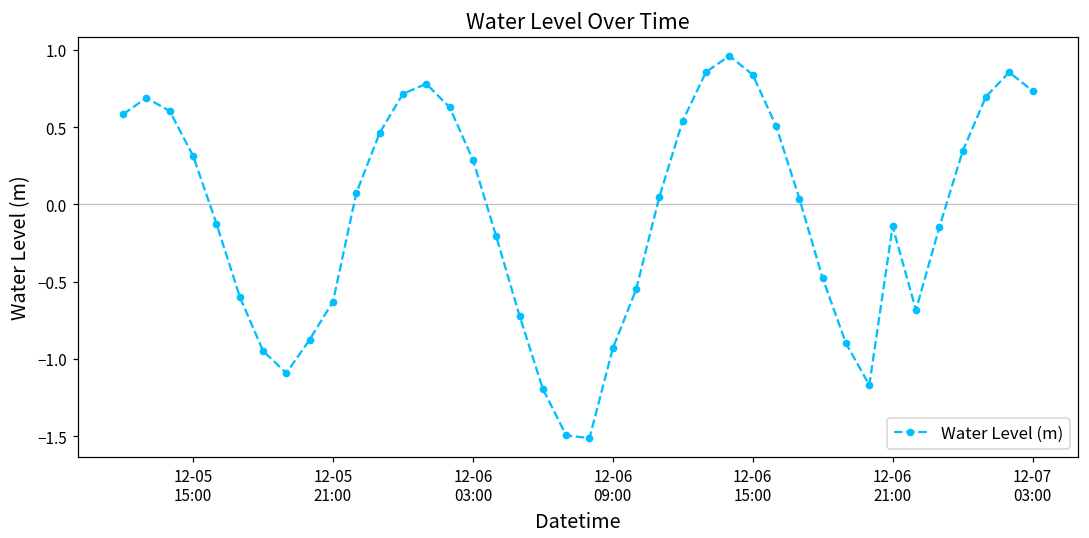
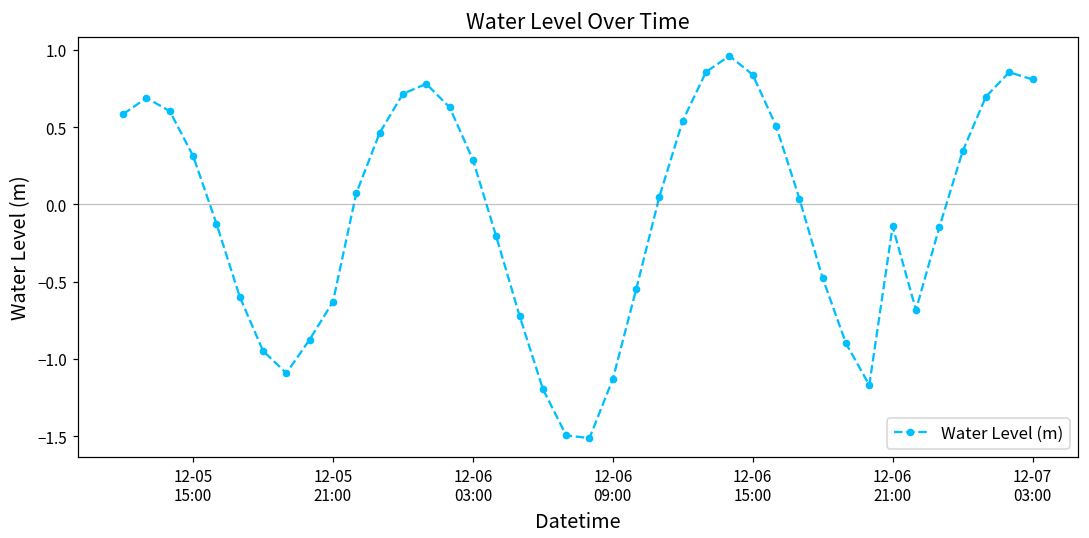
12-06 09:00: -0.93 -> -1.13
12-07 03:00: 0.73 -> 0.81
